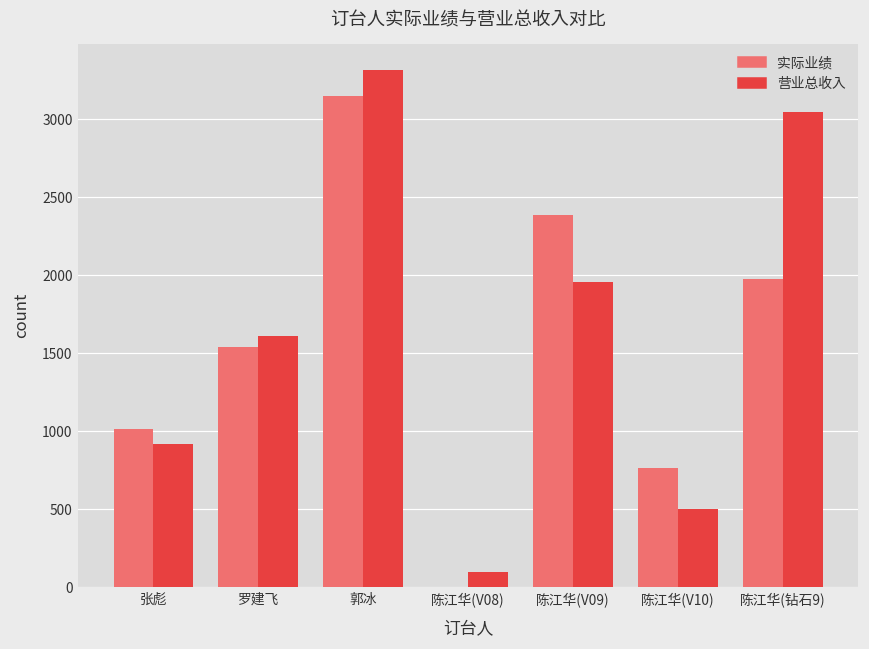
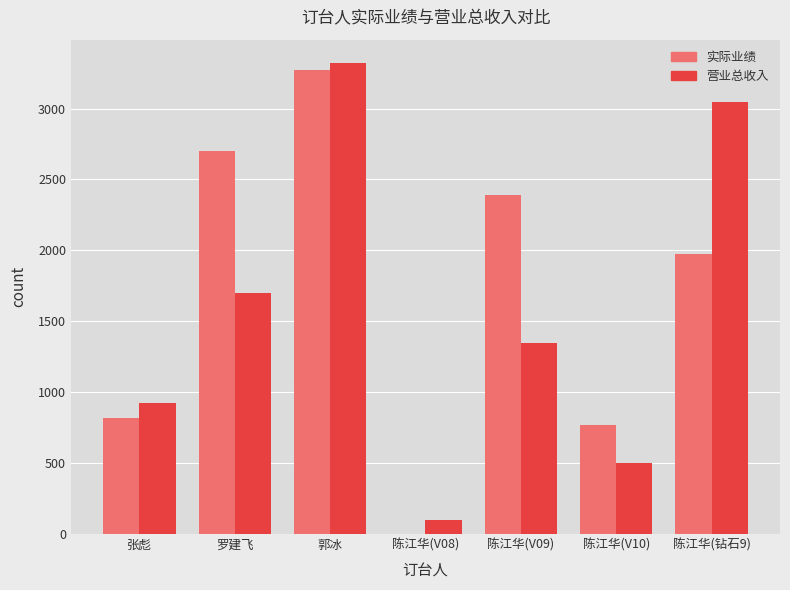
实际业绩, 张彪: 1010 -> 820
实际业绩, 罗建飞: 1540 -> 2700
营业总收入, 罗建飞: 1610 -> 1700
实际业绩, 郭冰: 3150 -> 3270
营业总收入, 陈江华(V09): 1960 -> 1350
